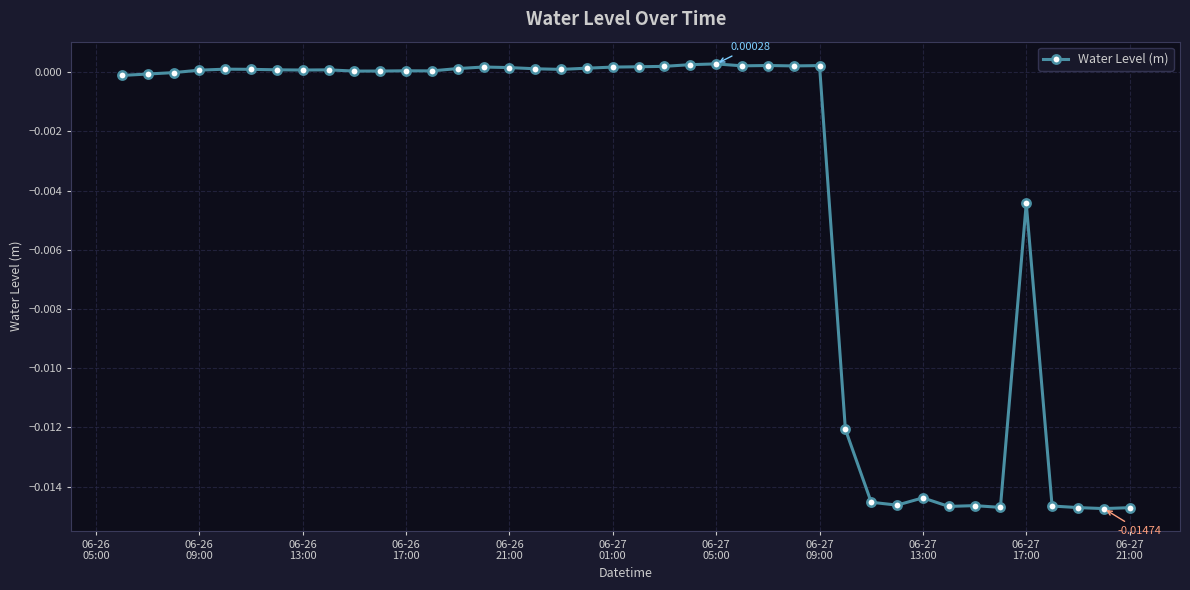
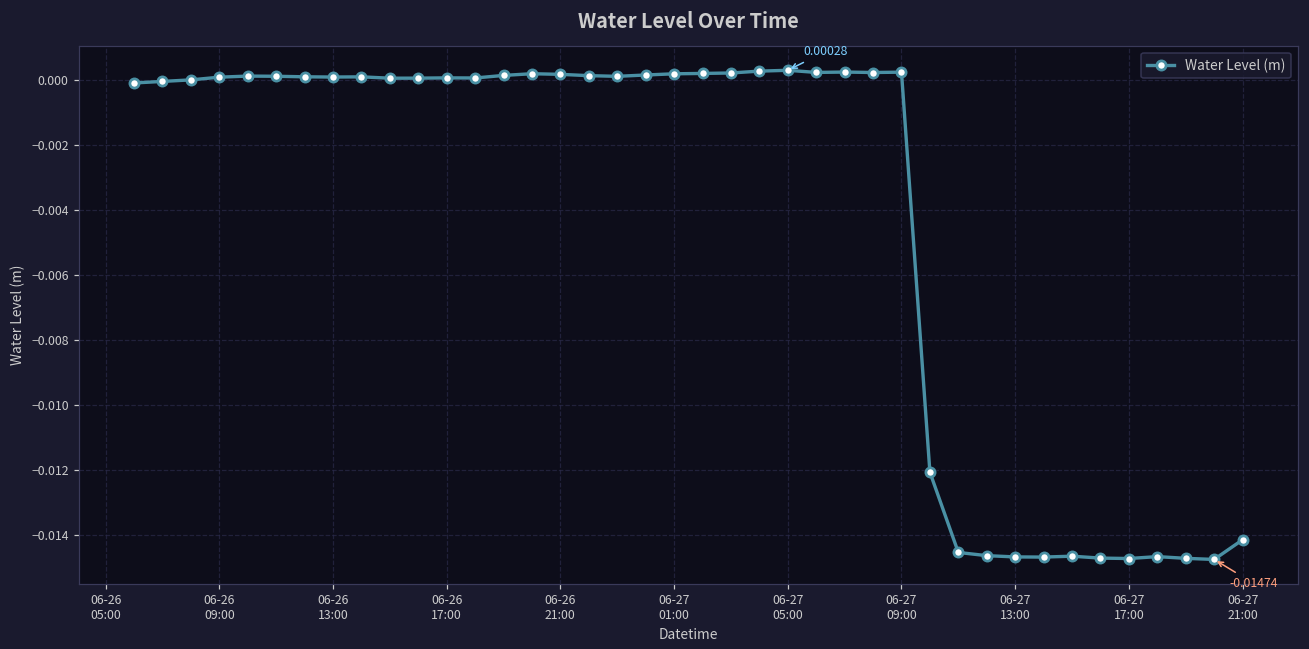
06-27 13:00: -0.0144 -> -0.0147
06-27 17:00: -0.0044 -> -0.0147
06-27 21:00: -0.0147 -> -0.0141
